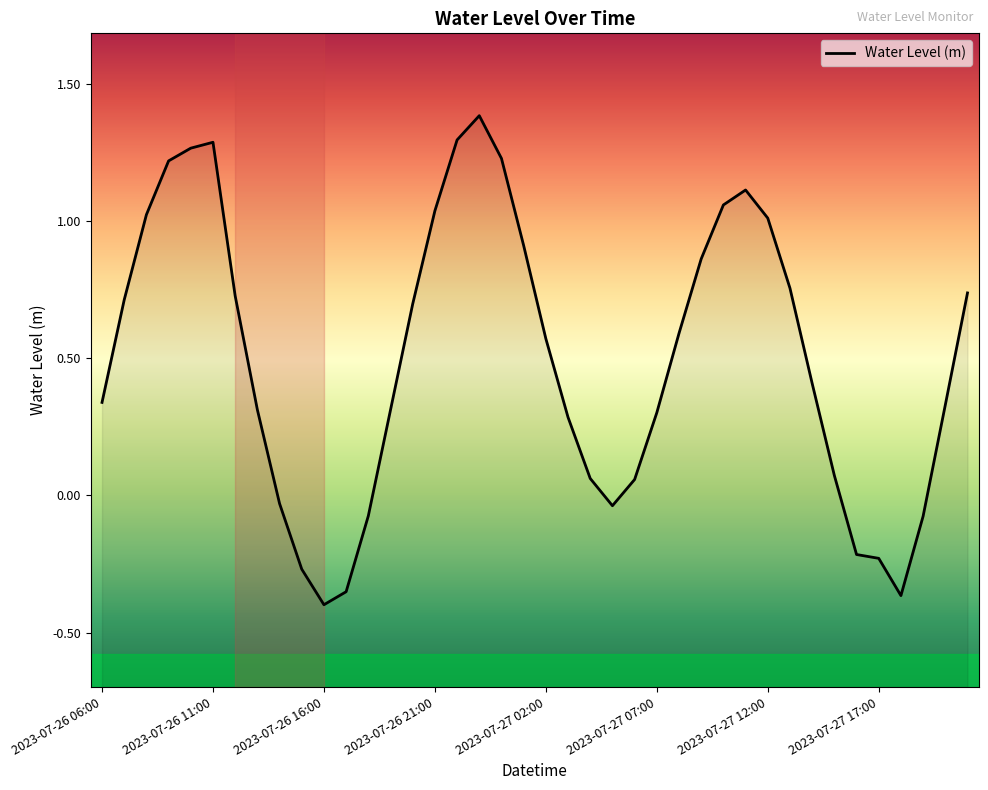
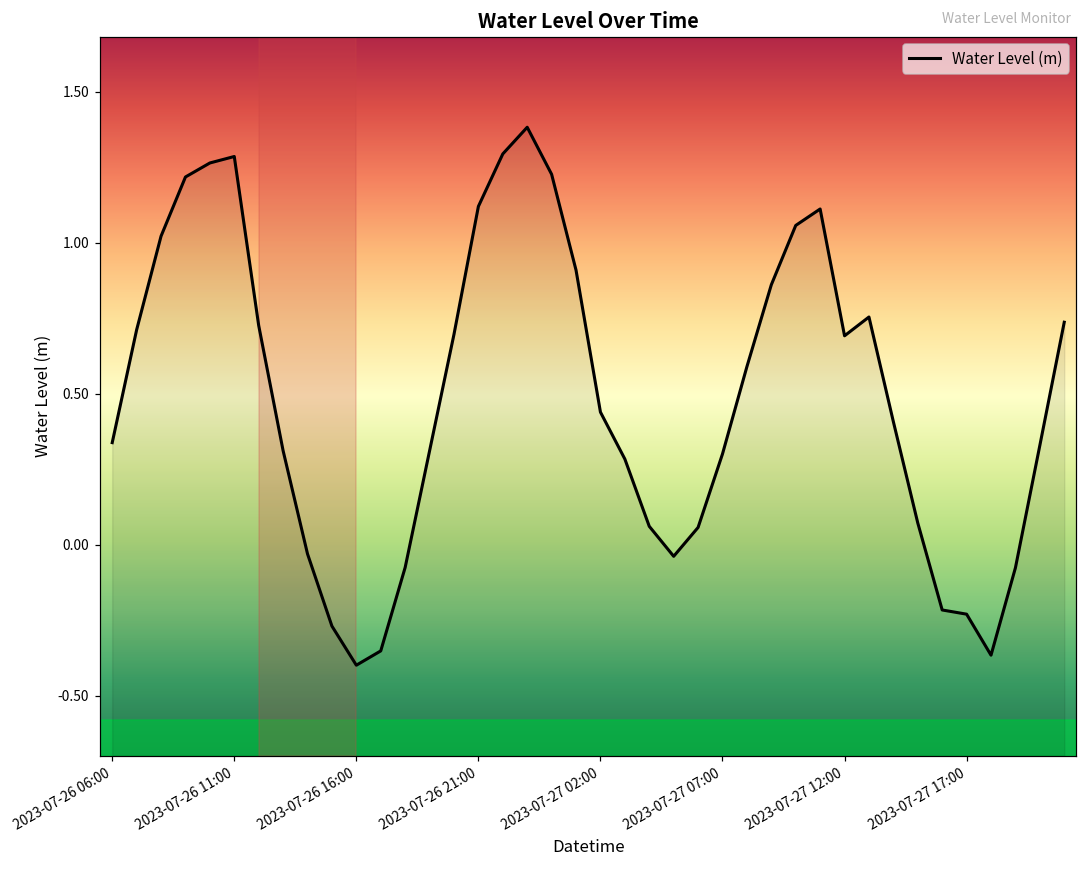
2023-07-26 21:00: 1.04 -> 1.12
2023-07-27 02:00: 0.57 -> 0.44
2023-07-27 12:00: 1.01 -> 0.69
